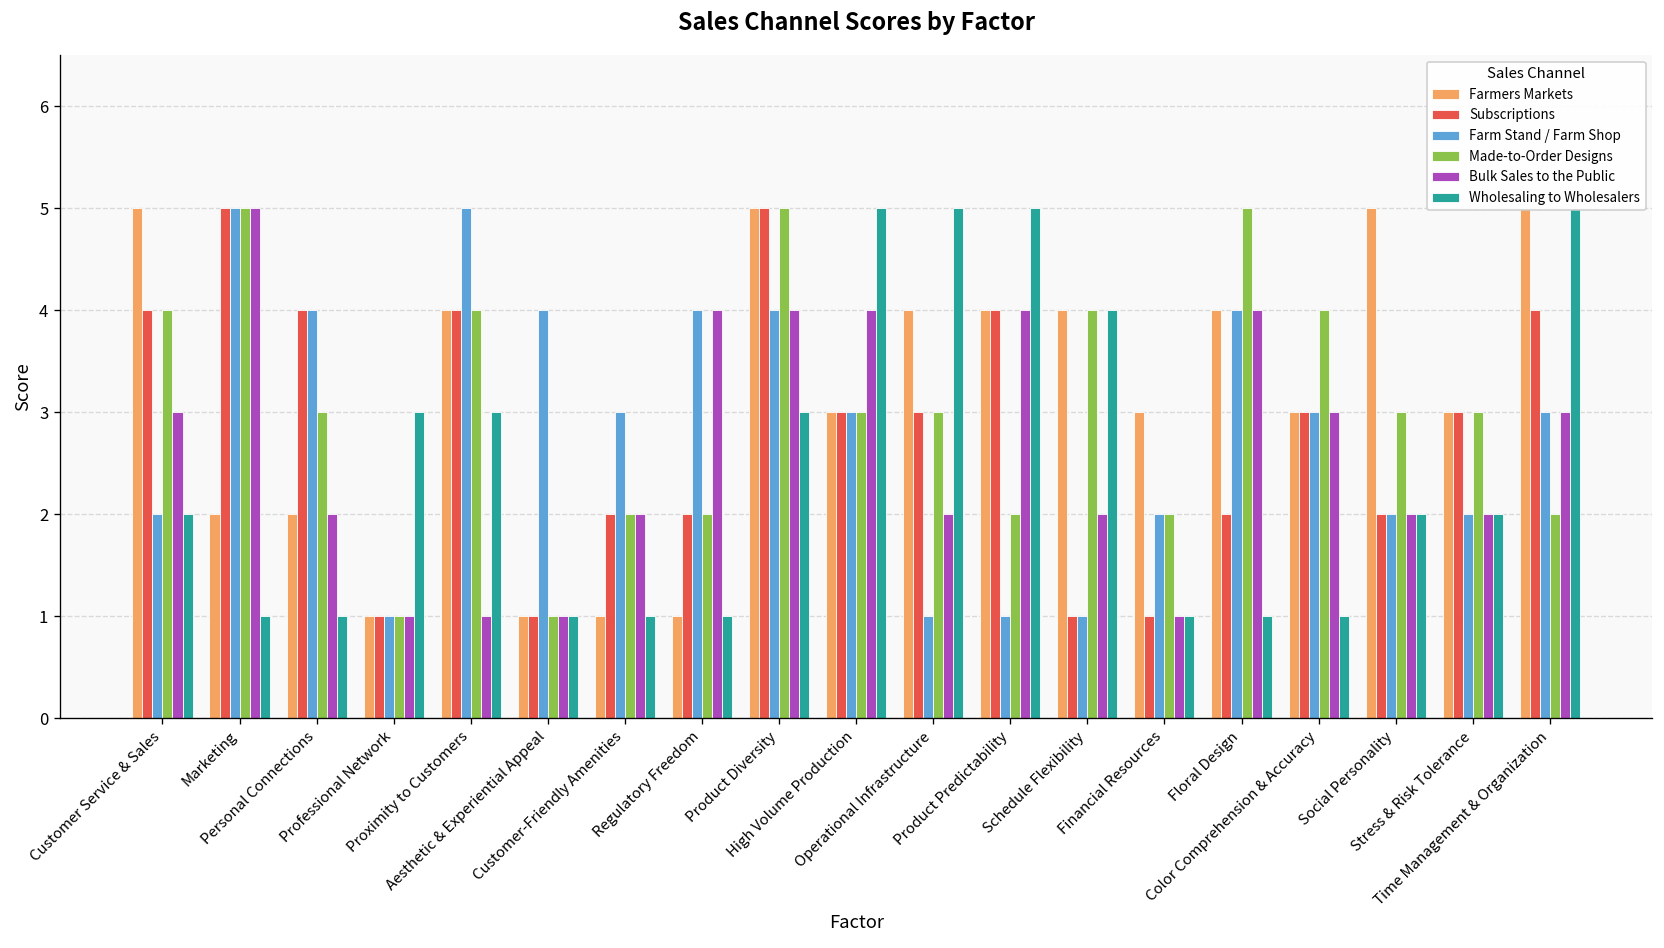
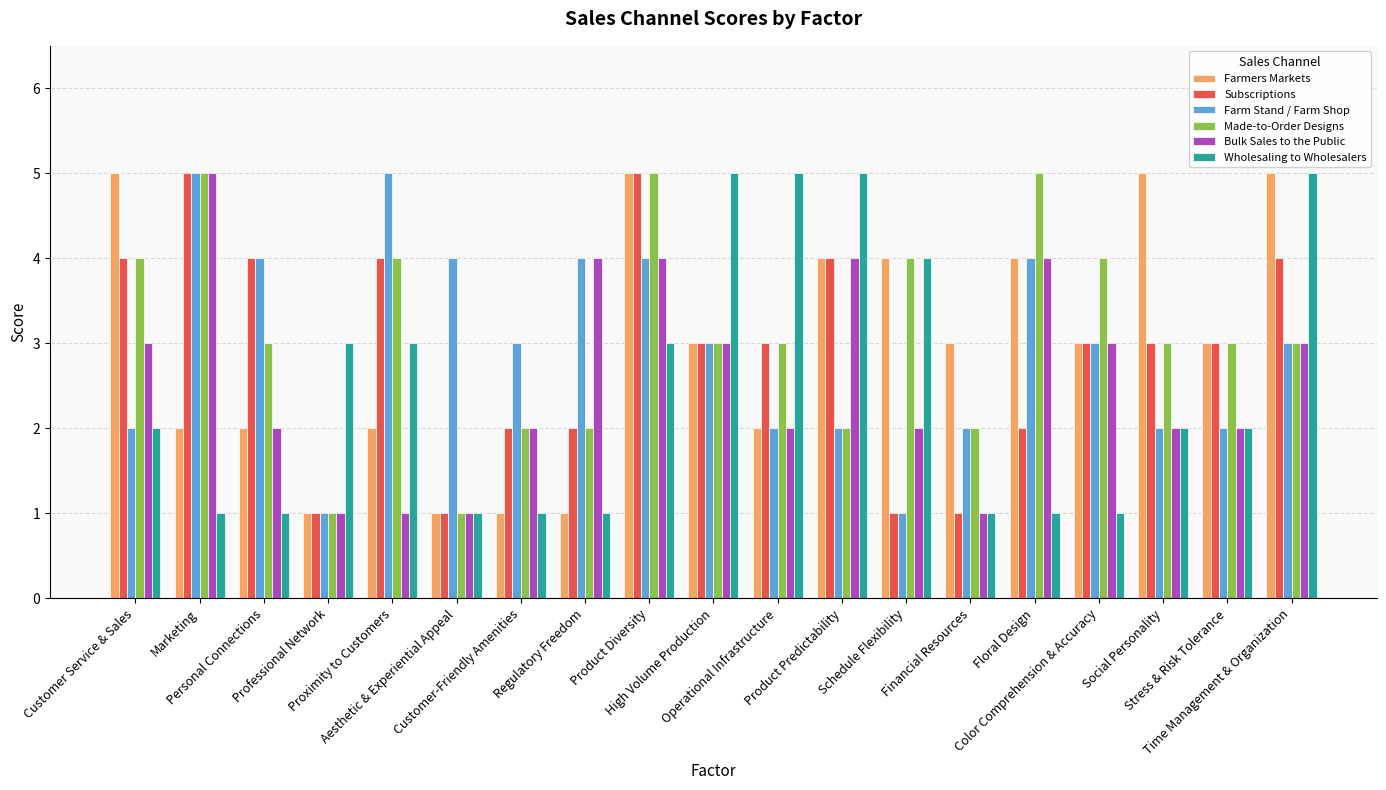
Farmers Markets, Proximity to Customers: 4 -> 2
Bulk Sales to the Public, High Volume Production: 4 -> 3
Farmers Markets, Operational Infrastructure: 4 -> 2
Farm Stand / Farm Shop, Operational Infrastructure: 1 -> 2
Farm Stand / Farm Shop, Product Predictability: 1 -> 2
Subscriptions, Social Personality: 2 -> 3
Made-to-Order Designs, Time Management & Organization: 2 -> 3
